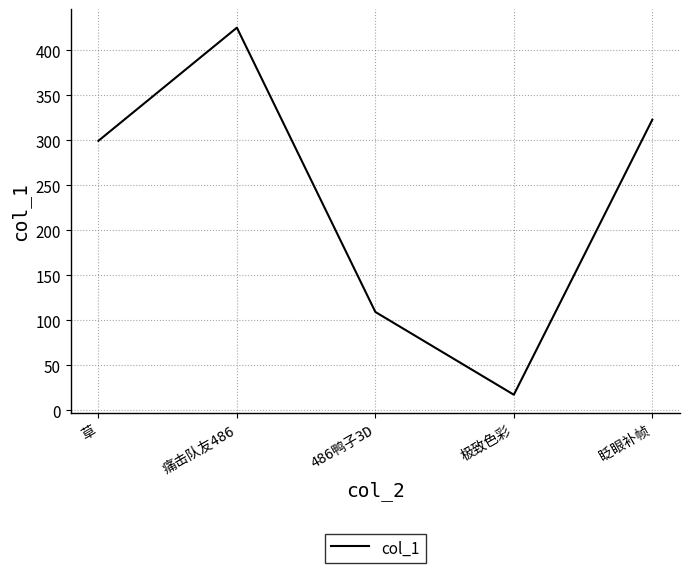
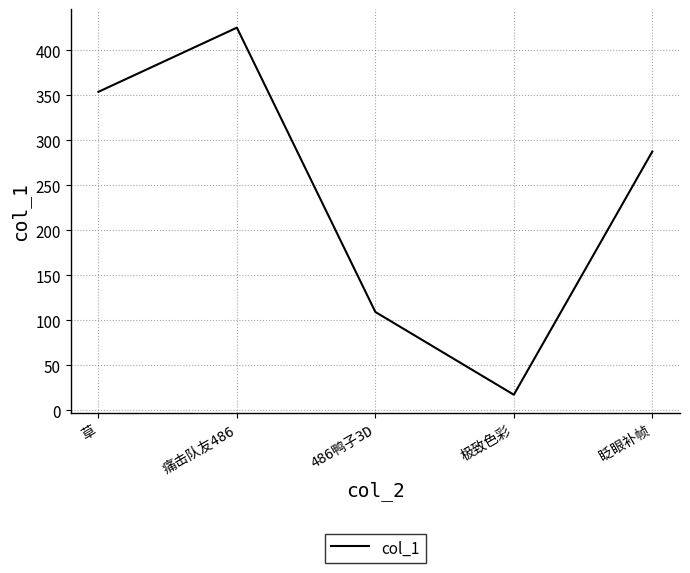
草: 300 -> 350
眨眼补帧: 320 -> 290
